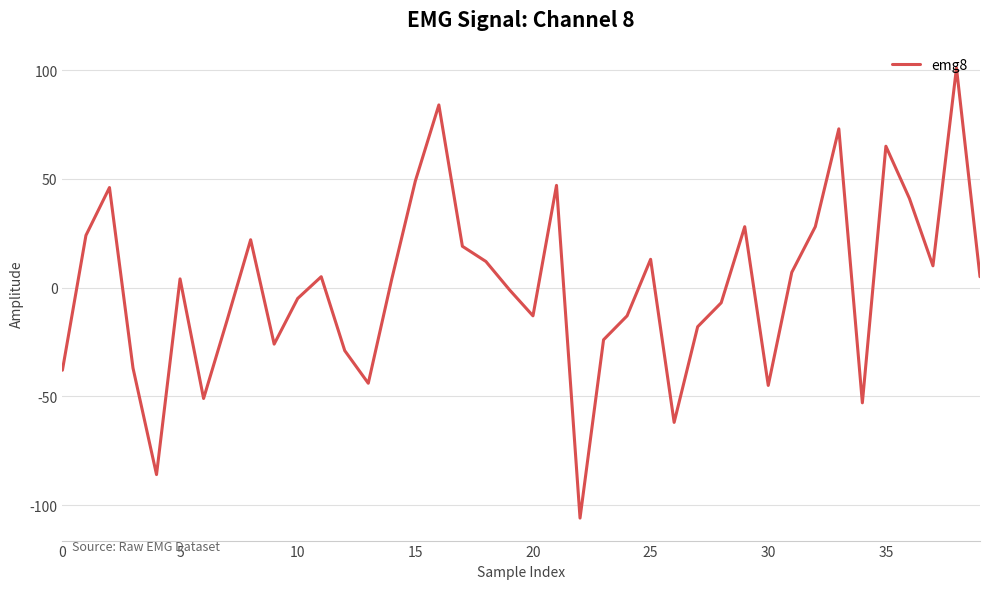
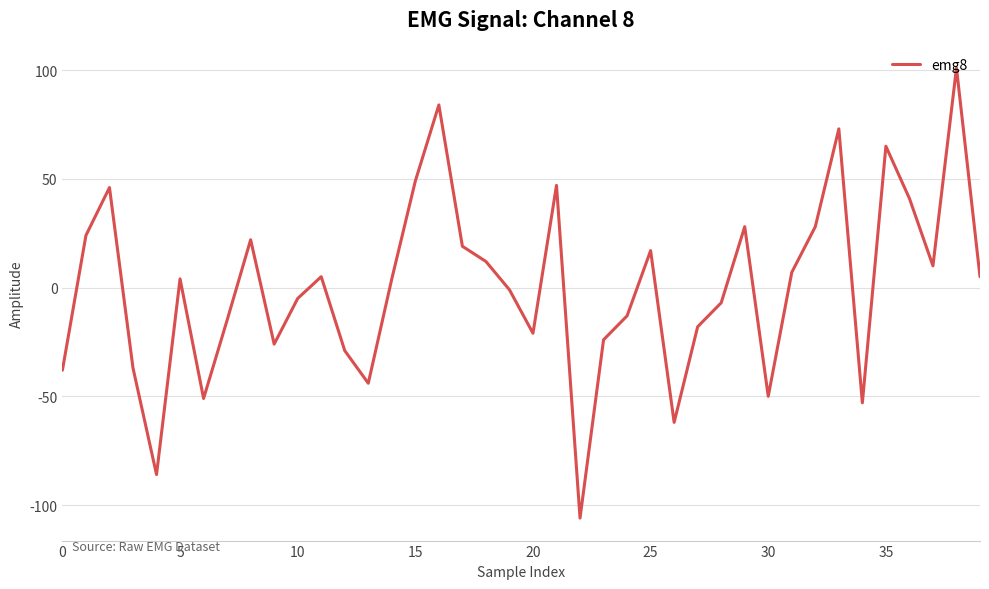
20: -13 -> -21
25: 13 -> 17
30: -45 -> -50
